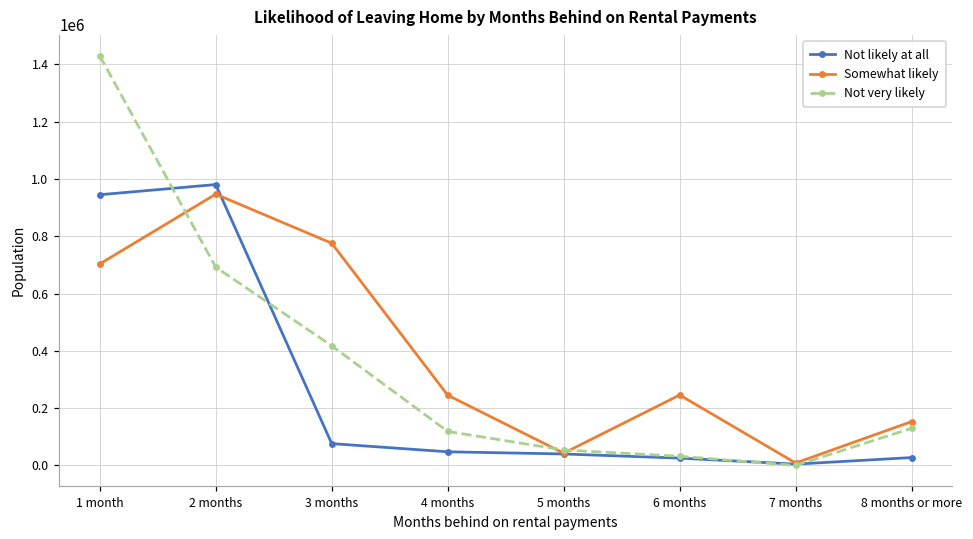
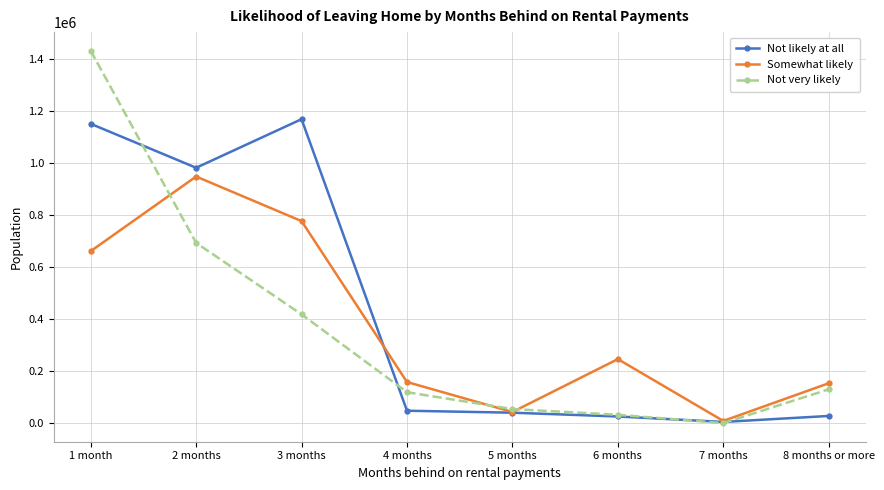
Not likely at all, 1 month: 950000 -> 1150000
Somewhat likely, 1 month: 700000 -> 660000
Not likely at all, 3 months: 80000 -> 1170000
Somewhat likely, 4 months: 250000 -> 160000
